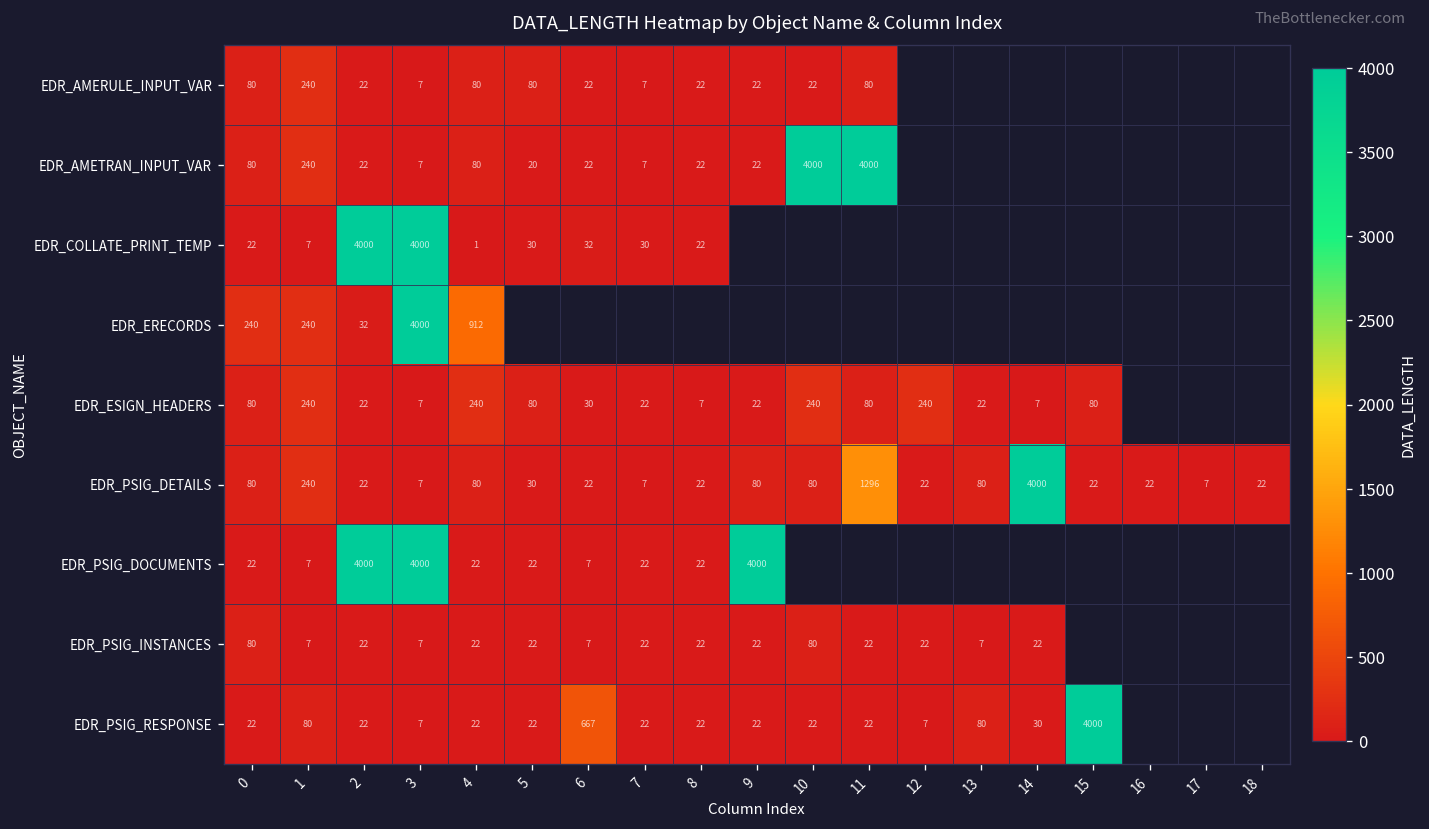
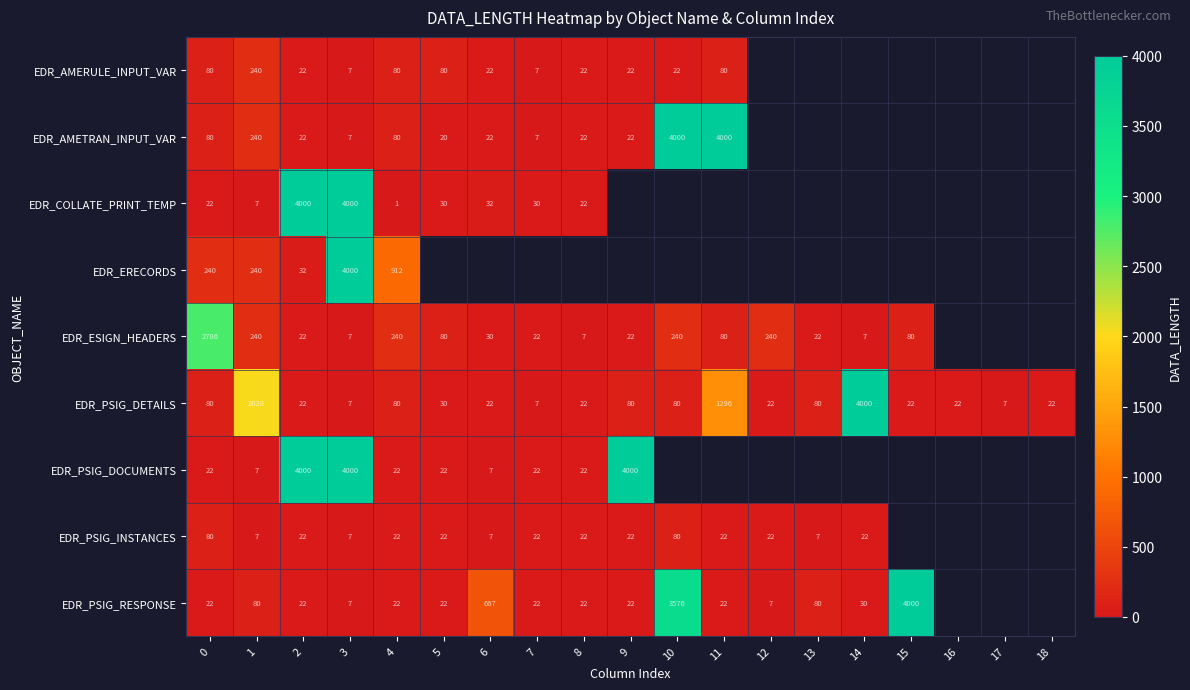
EDR_ESIGN_HEADERS, 0: 80 -> 2786
EDR_PSIG_DETAILS, 1: 240 -> 2028
EDR_PSIG_RESPONSE, 10: 22 -> 3576
